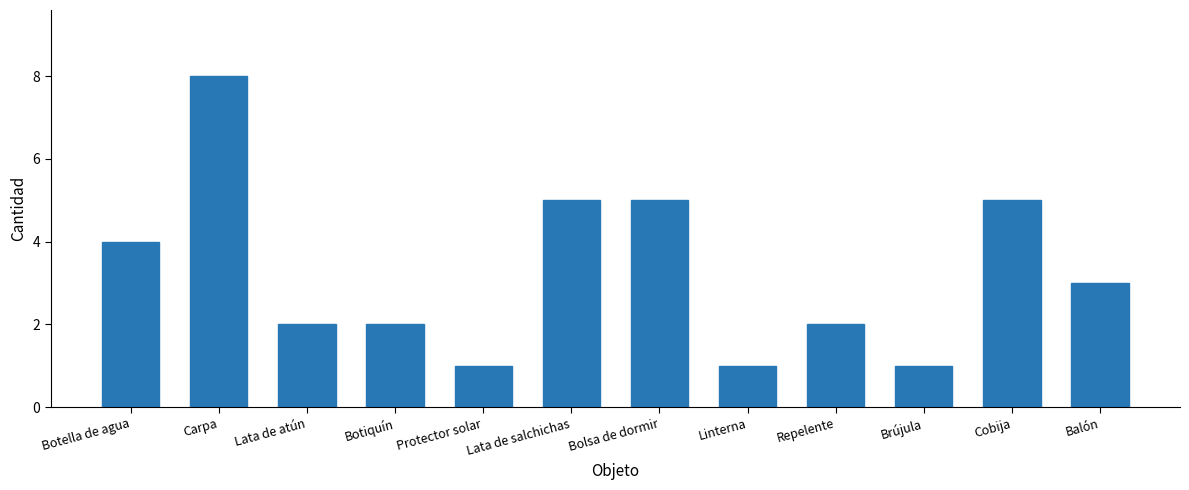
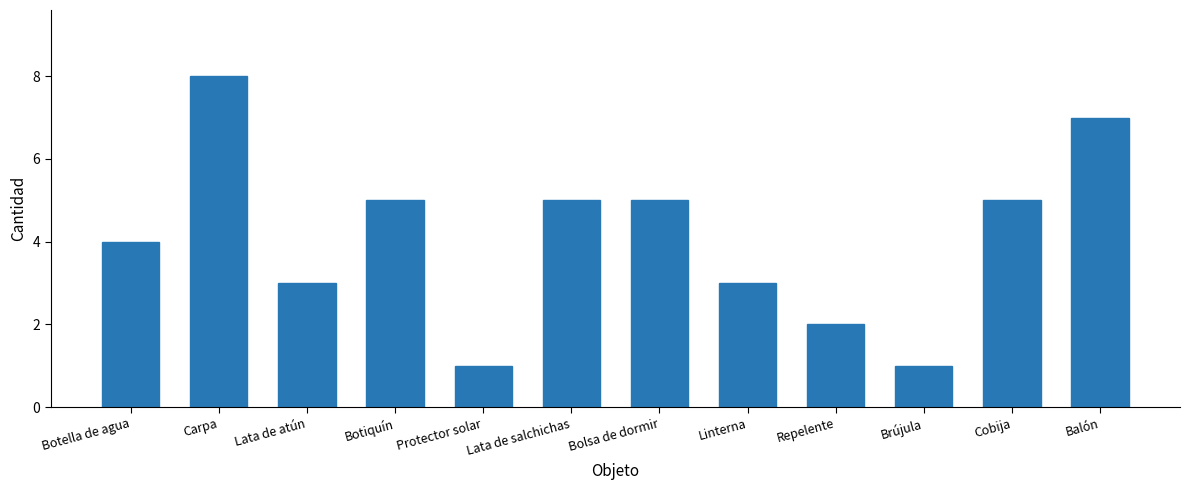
Lata de atún: 2 -> 3
Botiquín: 2 -> 5
Linterna: 1 -> 3
Balón: 3 -> 7
